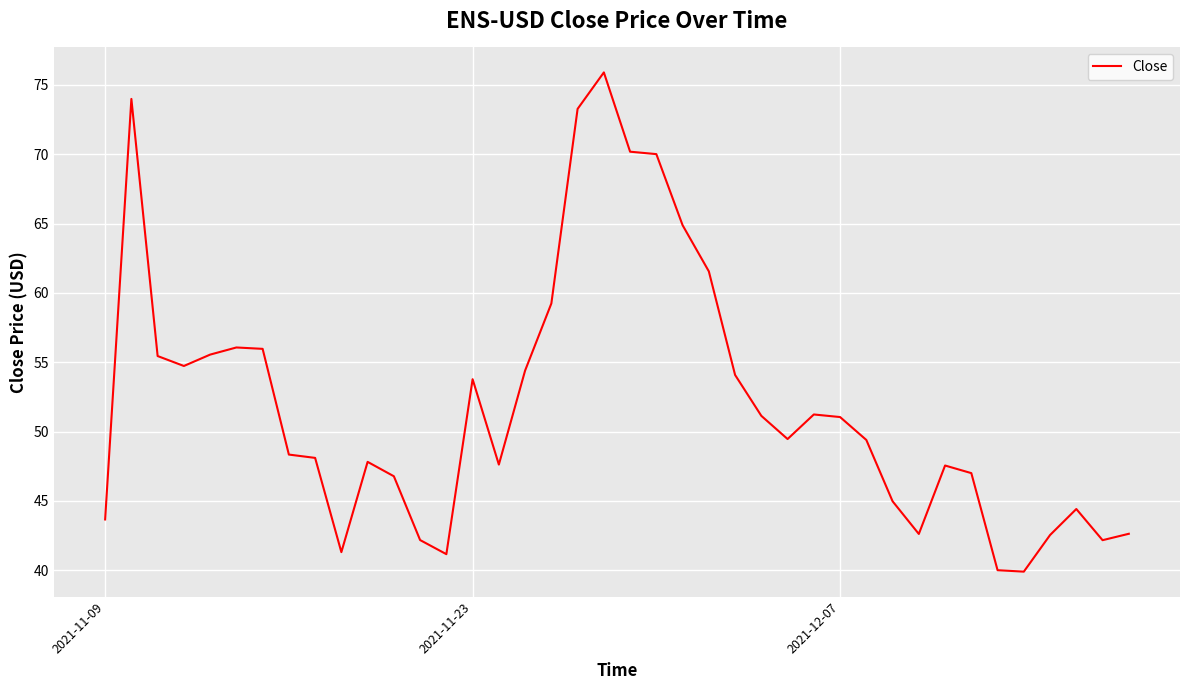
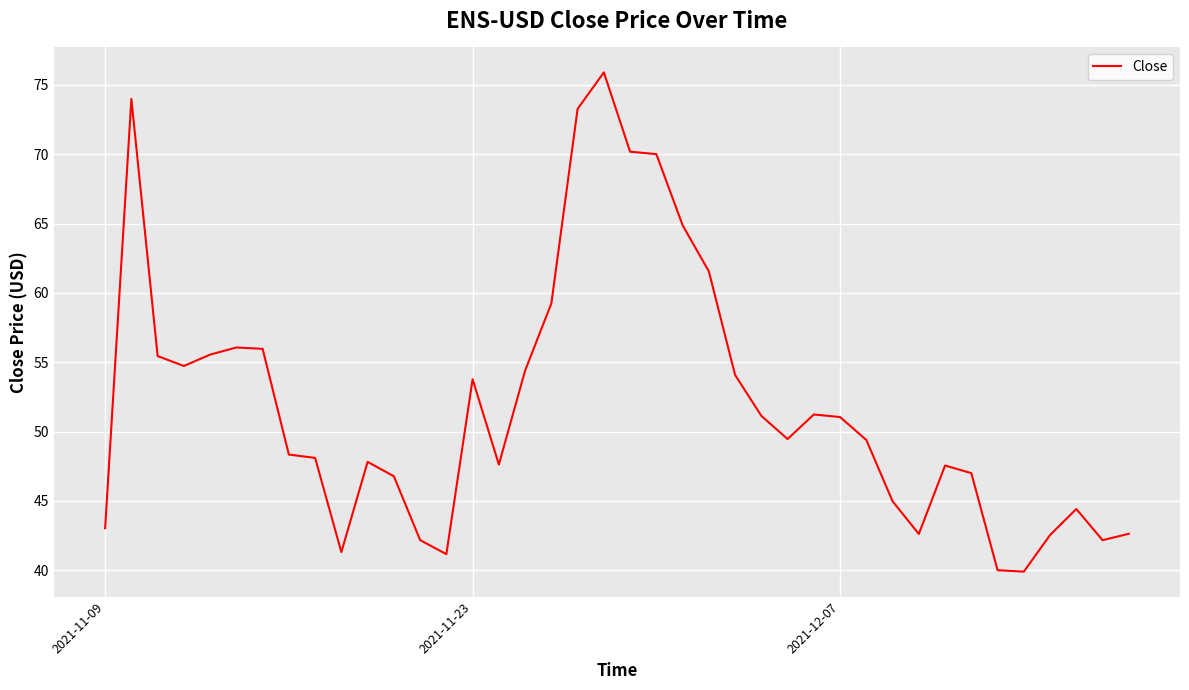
2021-11-09: 43.7 -> 43.0
